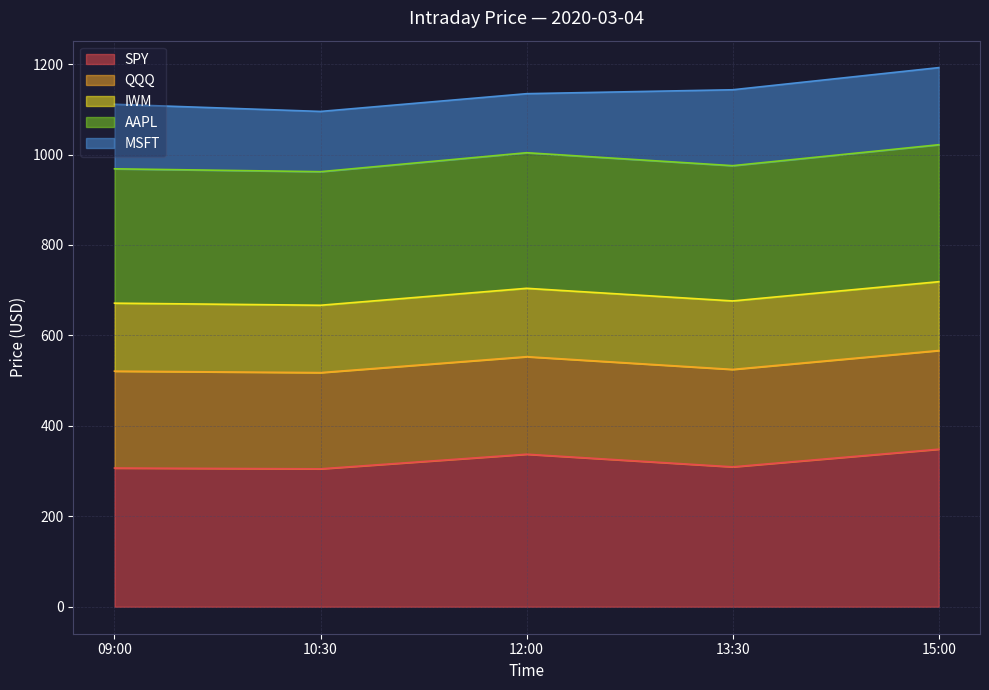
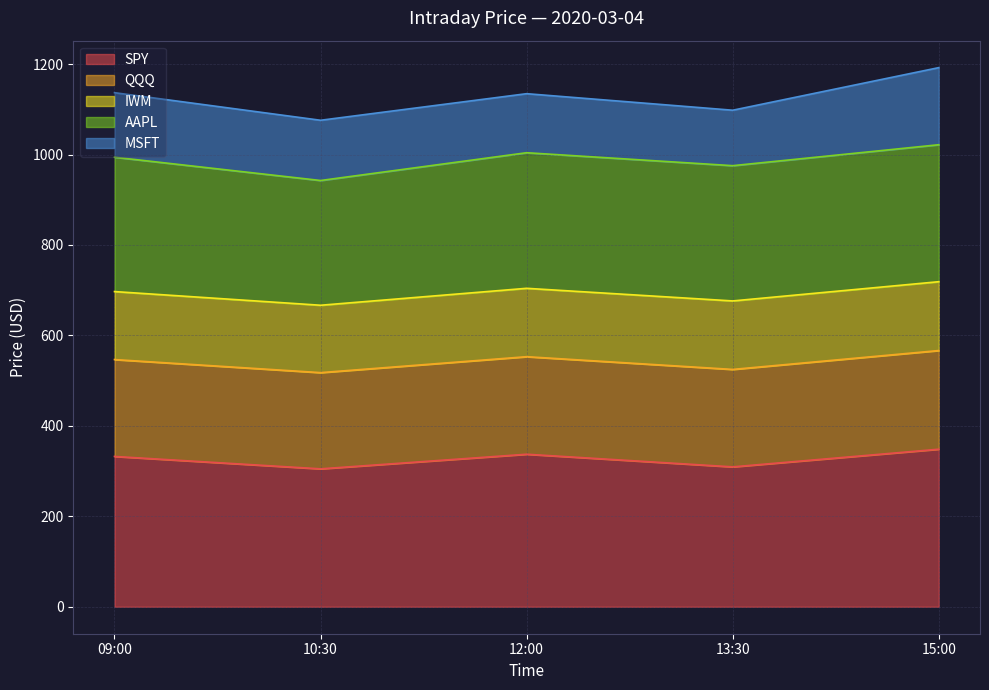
SPY, 09:00: 310 -> 330
AAPL, 10:30: 300 -> 280
MSFT, 13:30: 170 -> 120
